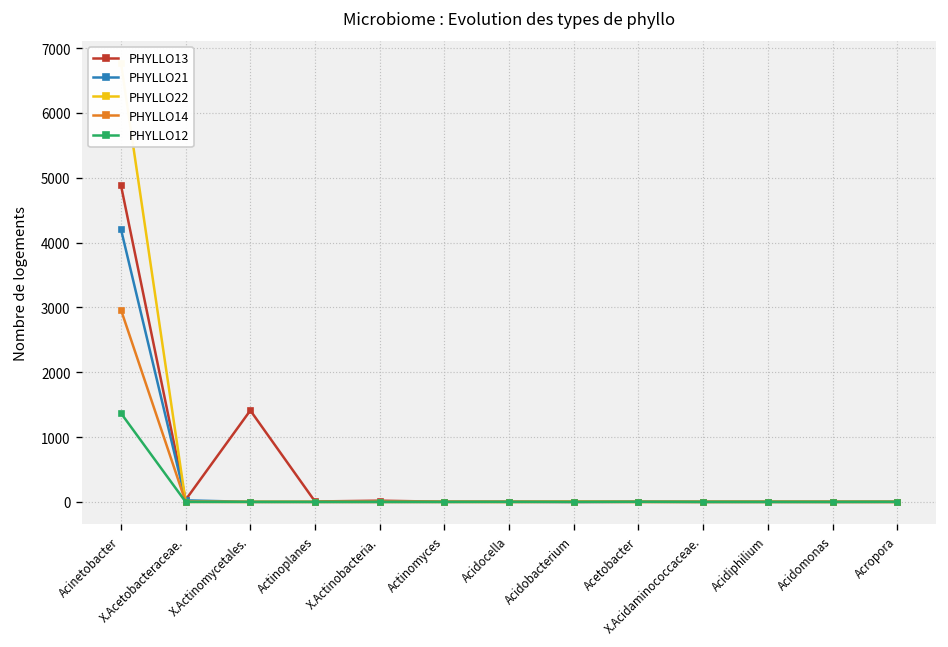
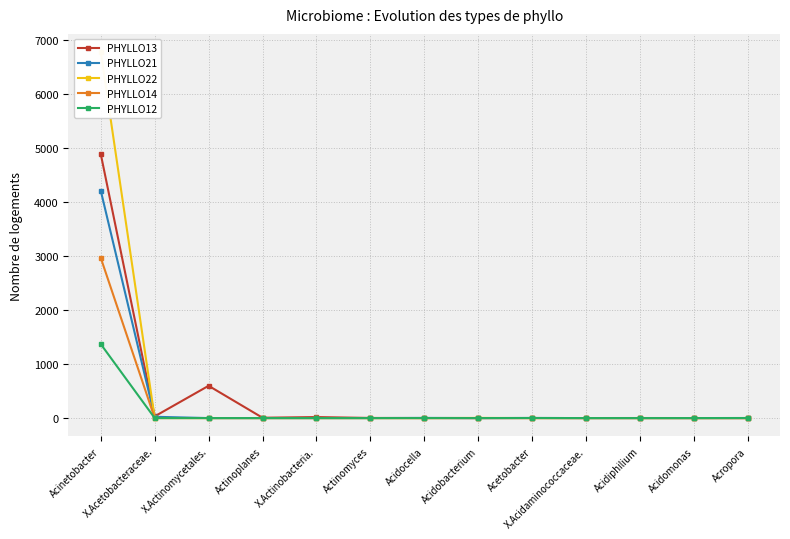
PHYLLO13, X.Actinomycetales.: 1400 -> 600
